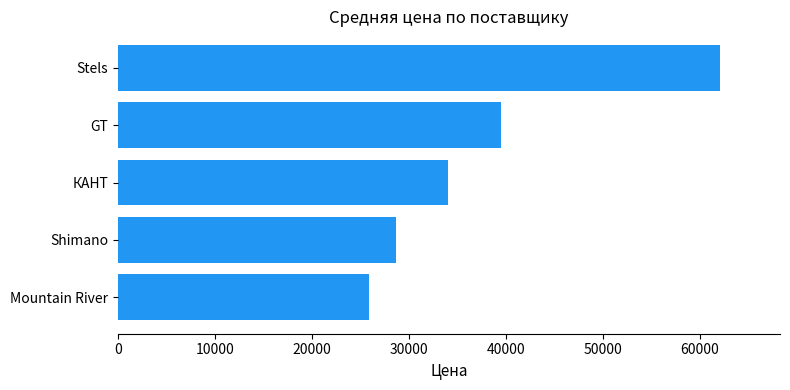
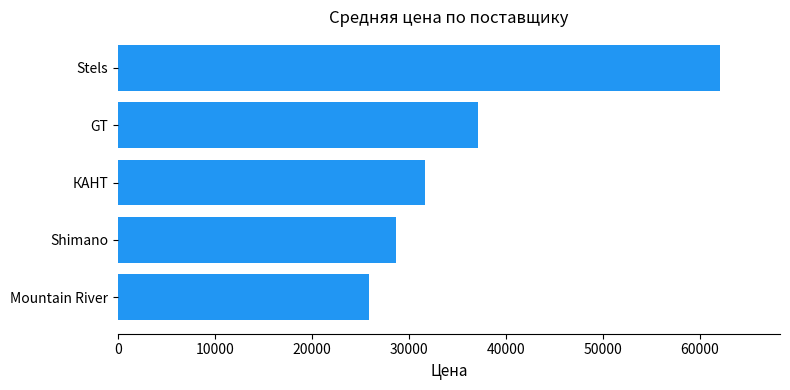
GT: 40000 -> 37000
КАНТ: 34000 -> 32000
